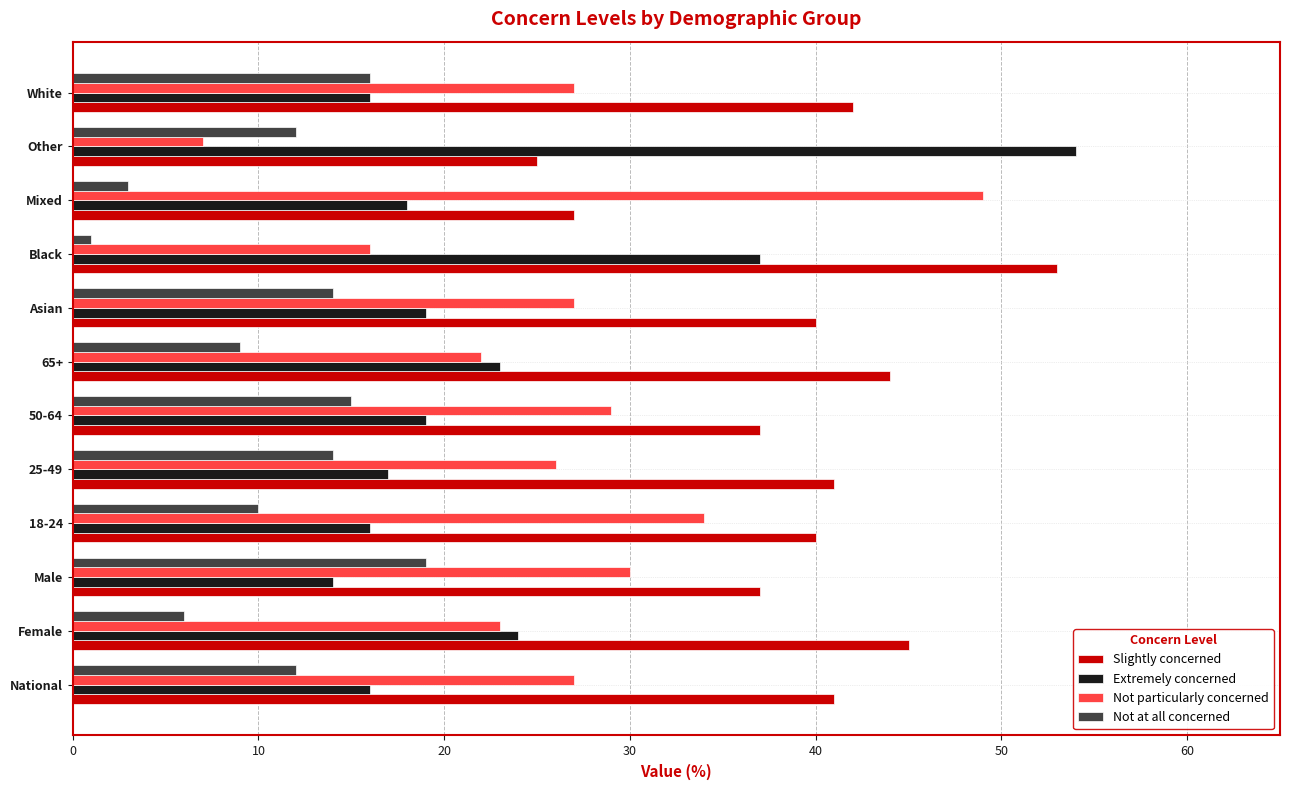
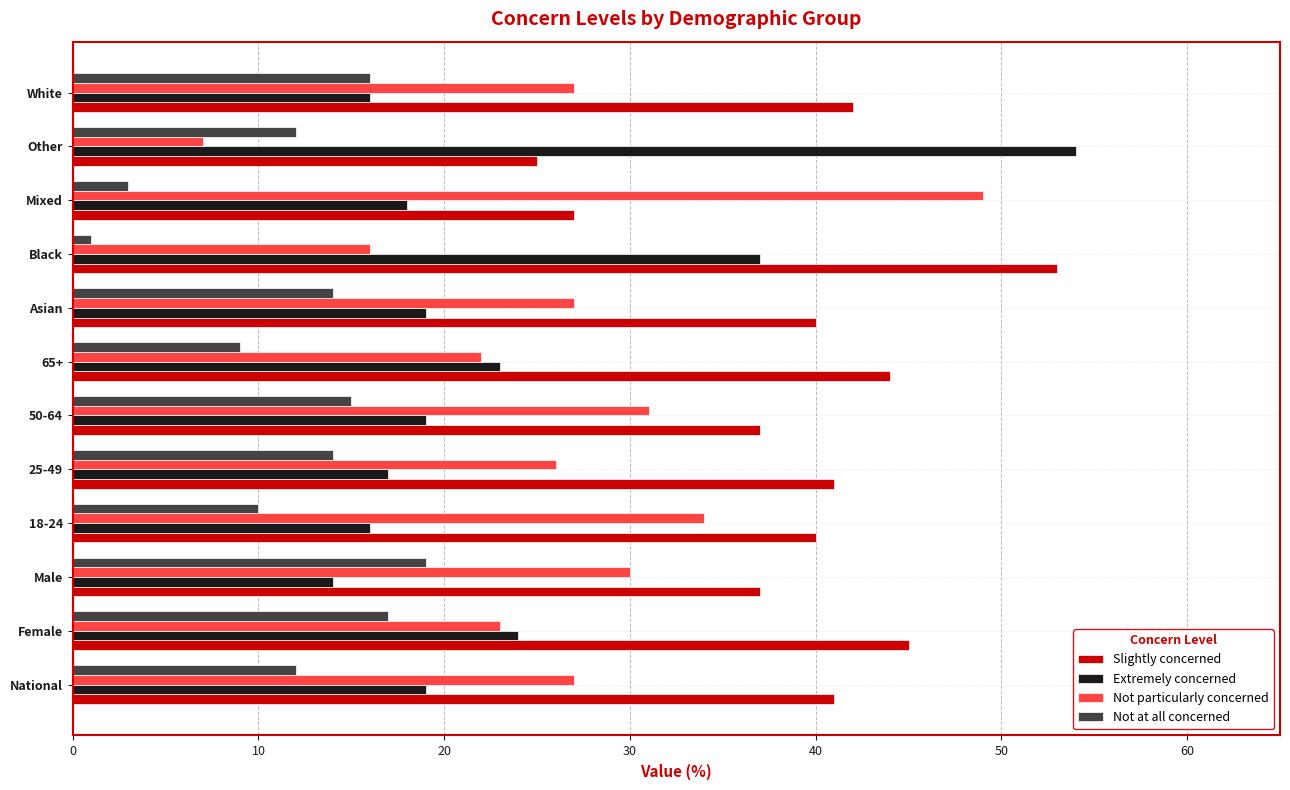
Not particularly concerned, 50-64: 29 -> 31
Not at all concerned, Female: 6 -> 17
Extremely concerned, National: 16 -> 19
